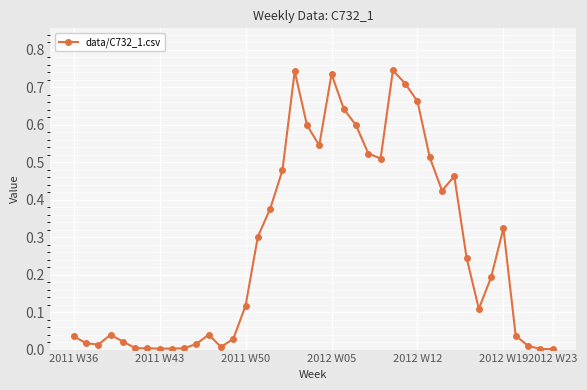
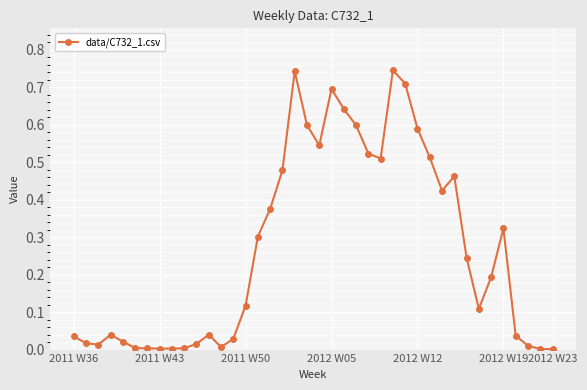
2012 W05: 0.73 -> 0.70
2012 W12: 0.66 -> 0.59
